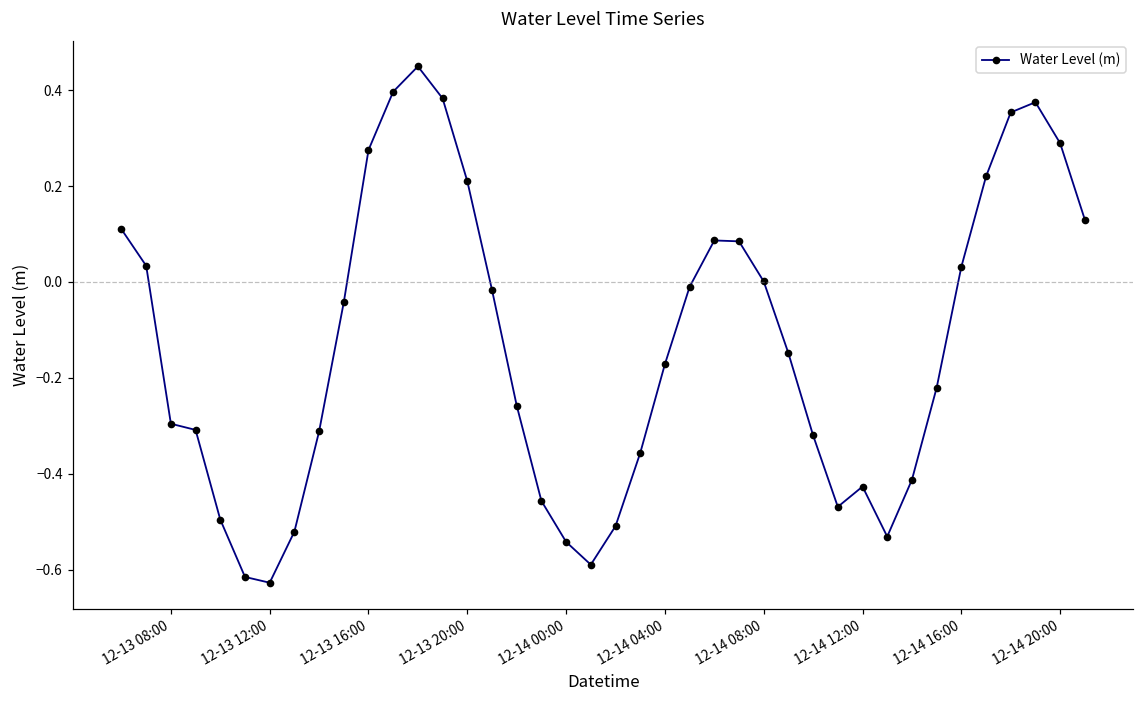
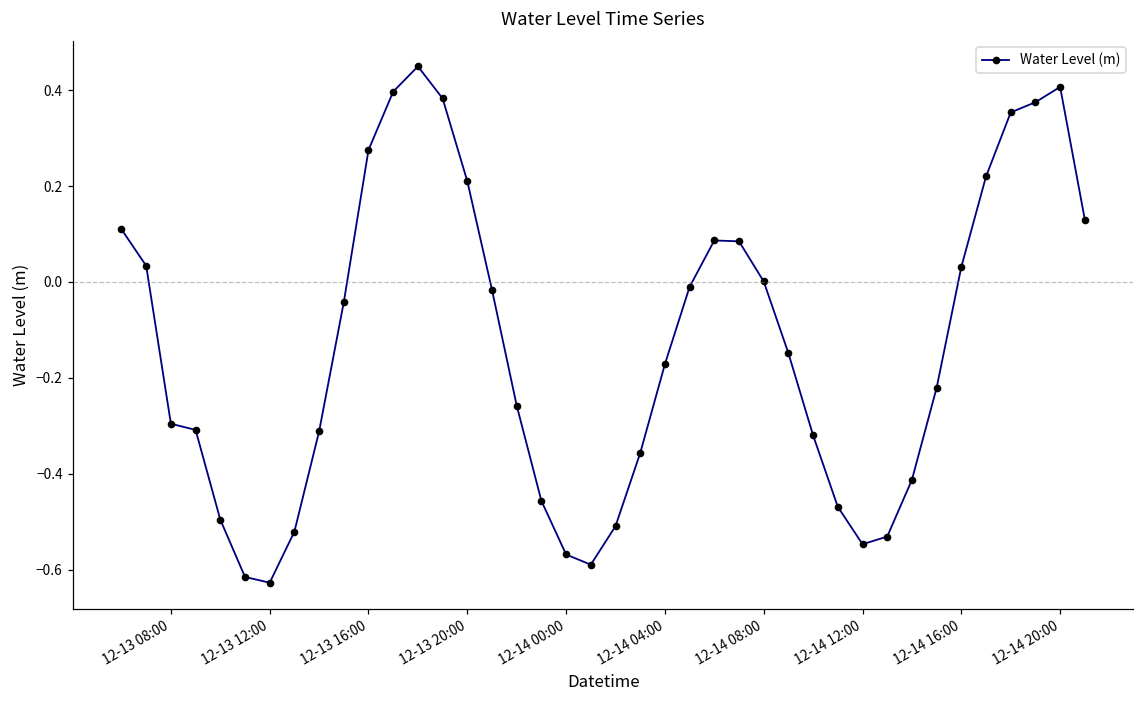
12-14 00:00: -0.54 -> -0.57
12-14 12:00: -0.43 -> -0.55
12-14 20:00: 0.29 -> 0.41
